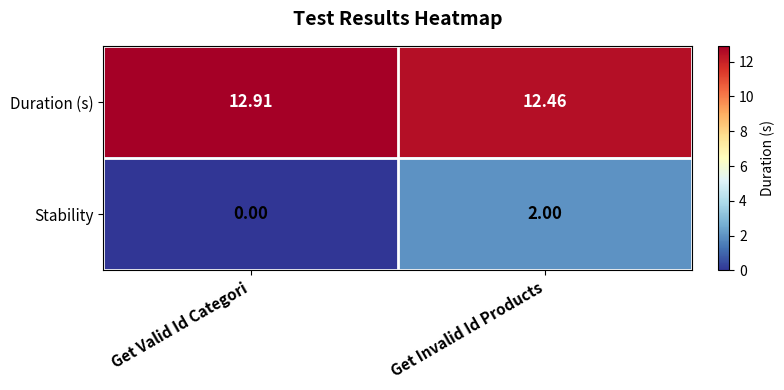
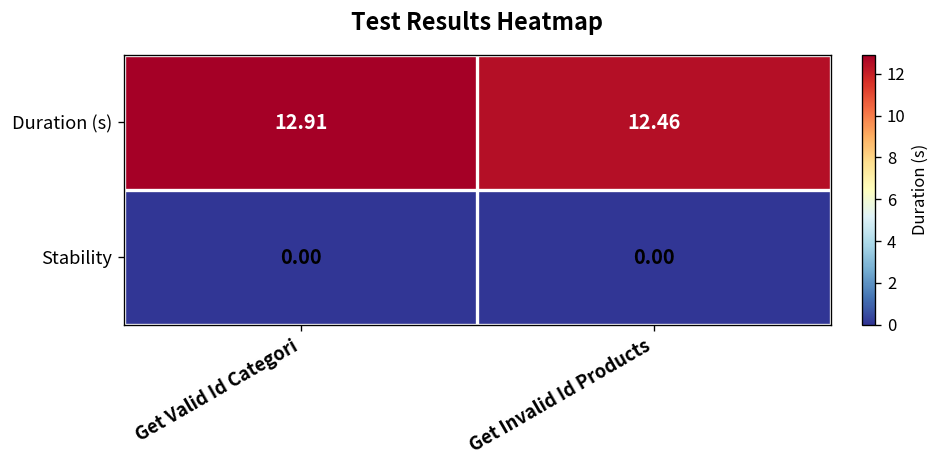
Stability, Get Invalid Id Products: 2.00 -> 0.00
